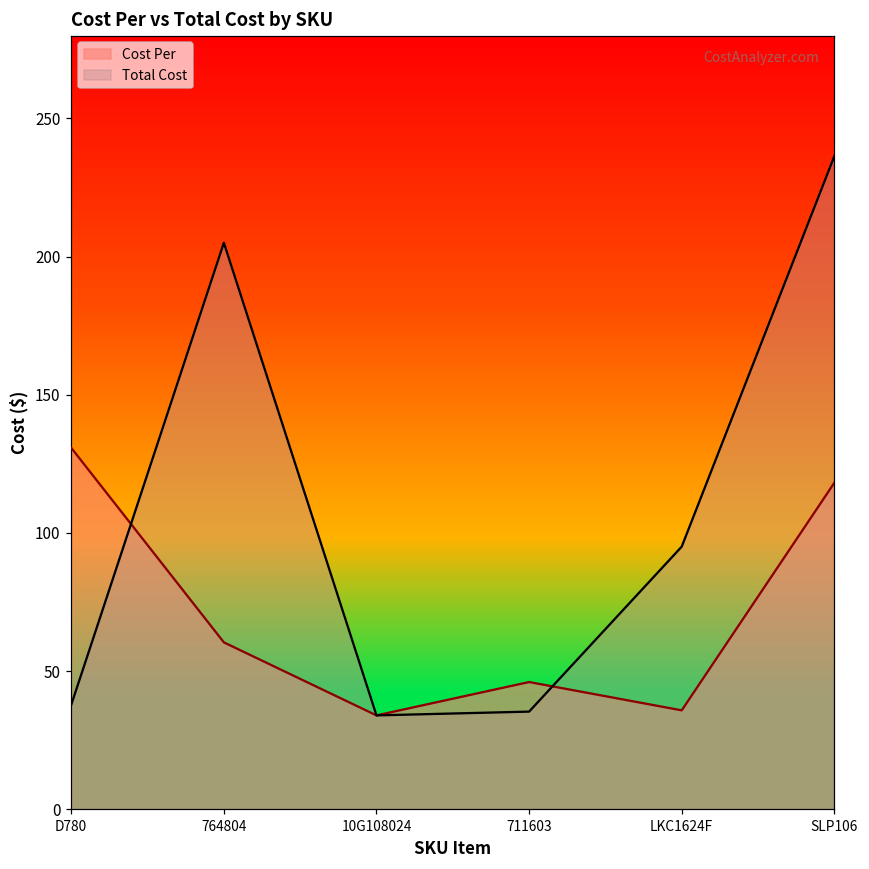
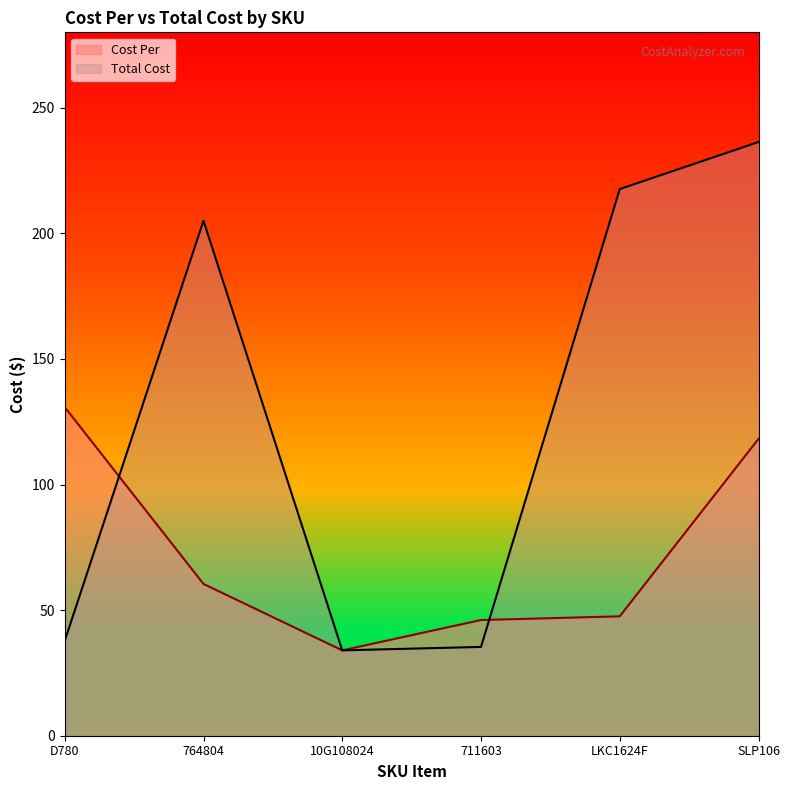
Cost Per, LKC1624F: 36 -> 48
Total Cost, LKC1624F: 95 -> 218
